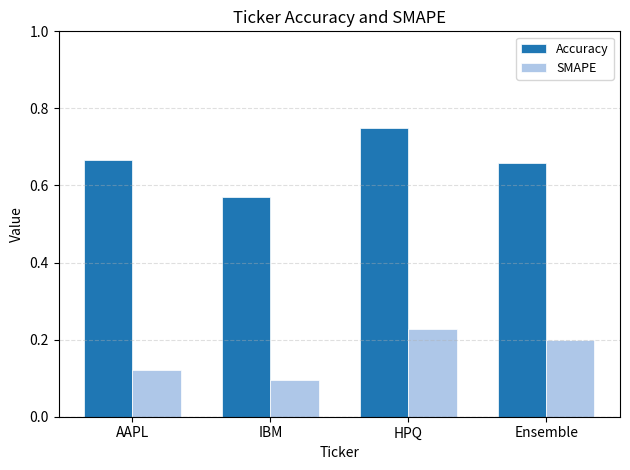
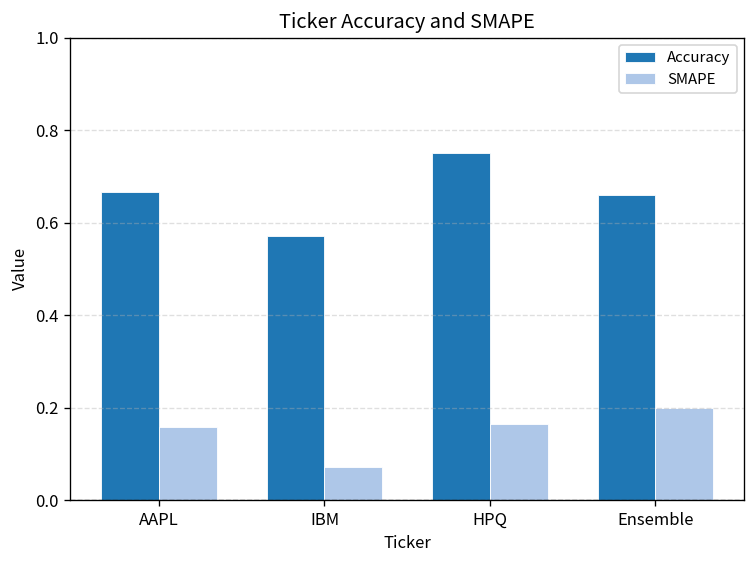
SMAPE, AAPL: 0.12 -> 0.16
SMAPE, IBM: 0.10 -> 0.07
SMAPE, HPQ: 0.23 -> 0.16
